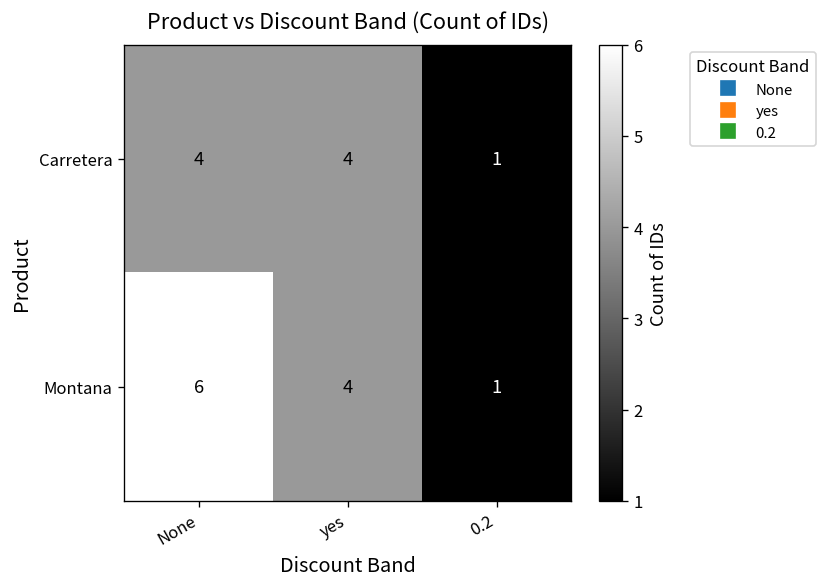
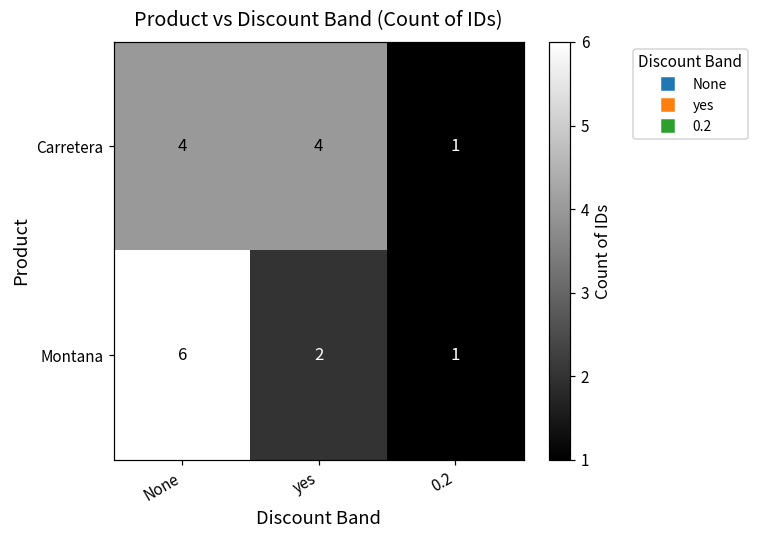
Montana, yes: 4 -> 2
